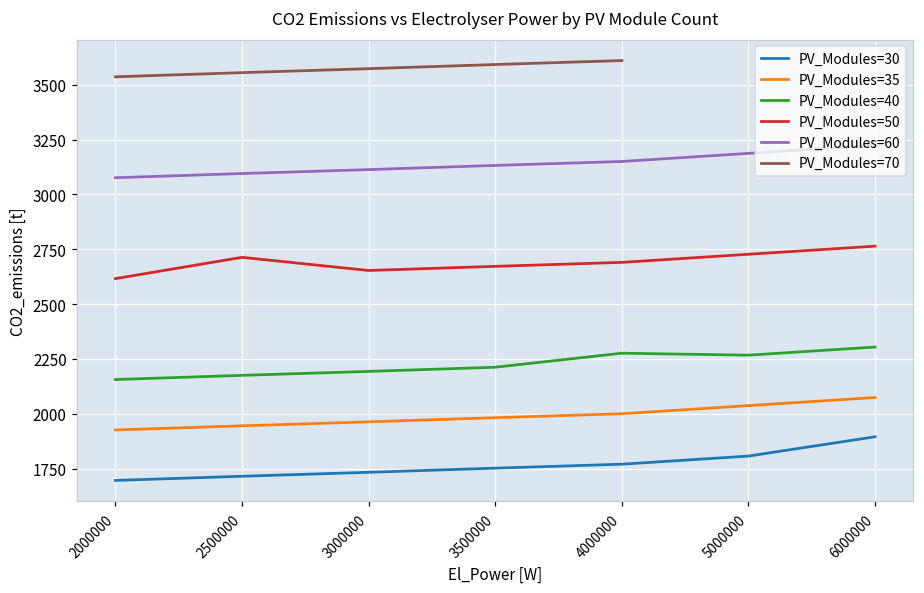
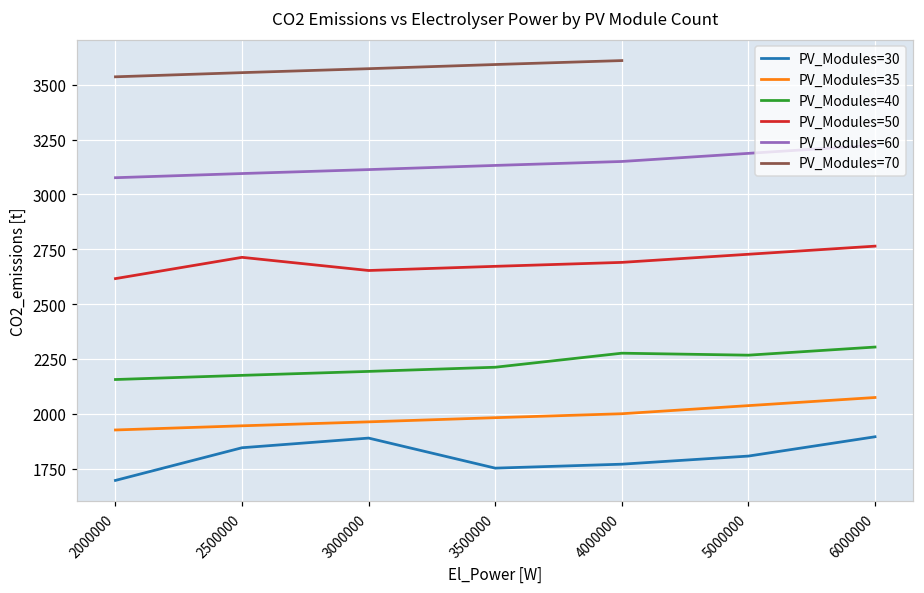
PV_Modules=30, 2500000: 1720 -> 1850
PV_Modules=30, 3000000: 1730 -> 1890
